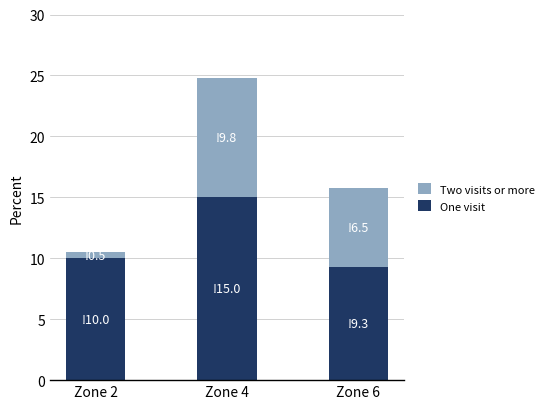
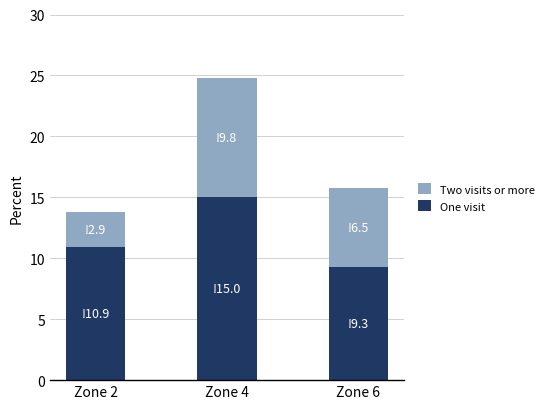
One visit, Zone 2: 10.0 -> 10.9
Two visits or more, Zone 2: 0.5 -> 2.9
